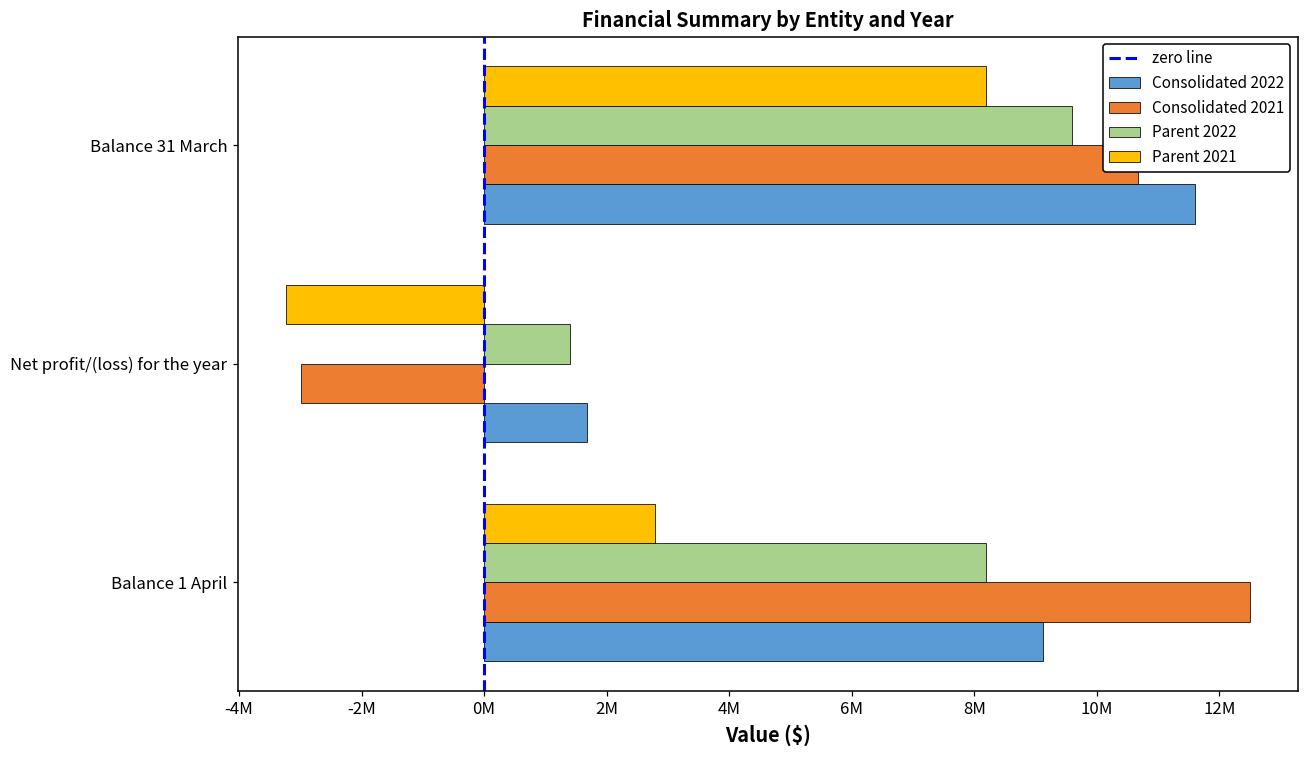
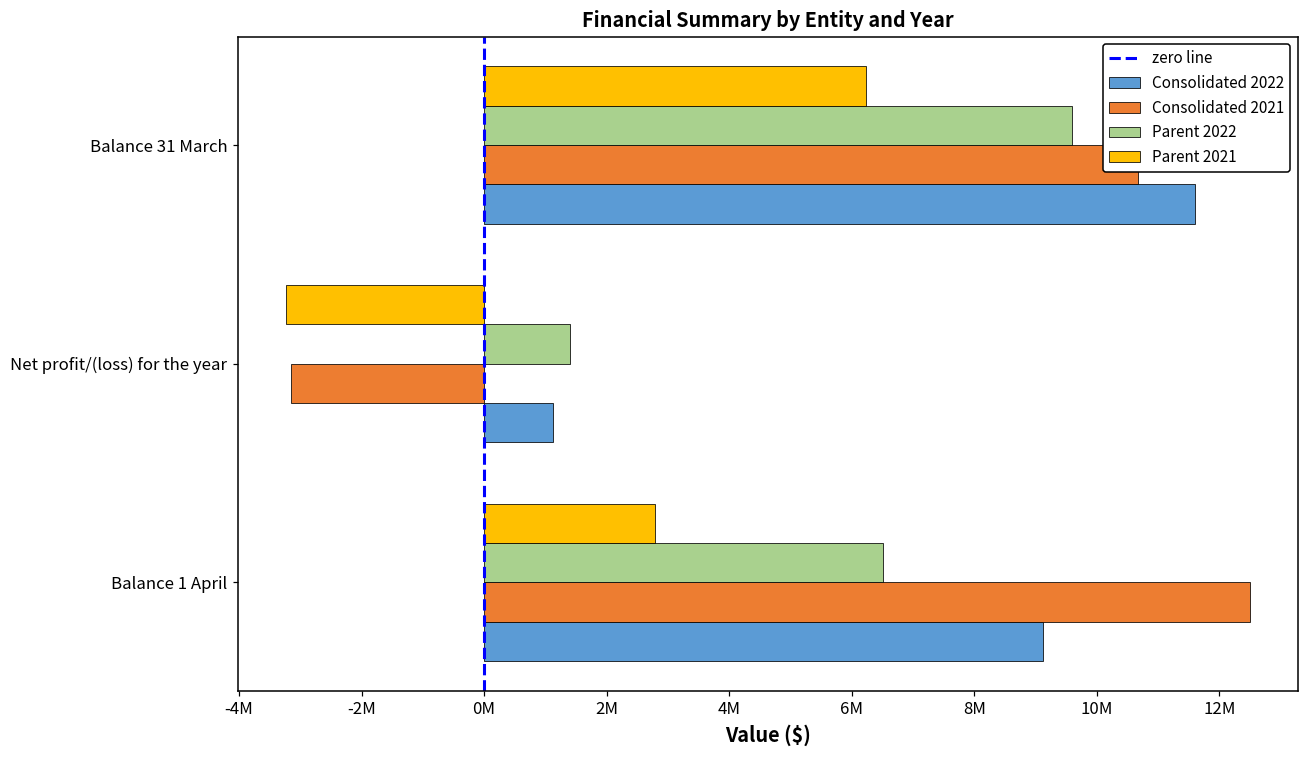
Parent 2021, Balance 31 March: 8200000 -> 6200000
Consolidated 2021, Net profit/(loss) for the year: -3000000 -> -3200000
Consolidated 2022, Net profit/(loss) for the year: 1700000 -> 1100000
Parent 2022, Balance 1 April: 8200000 -> 6500000
